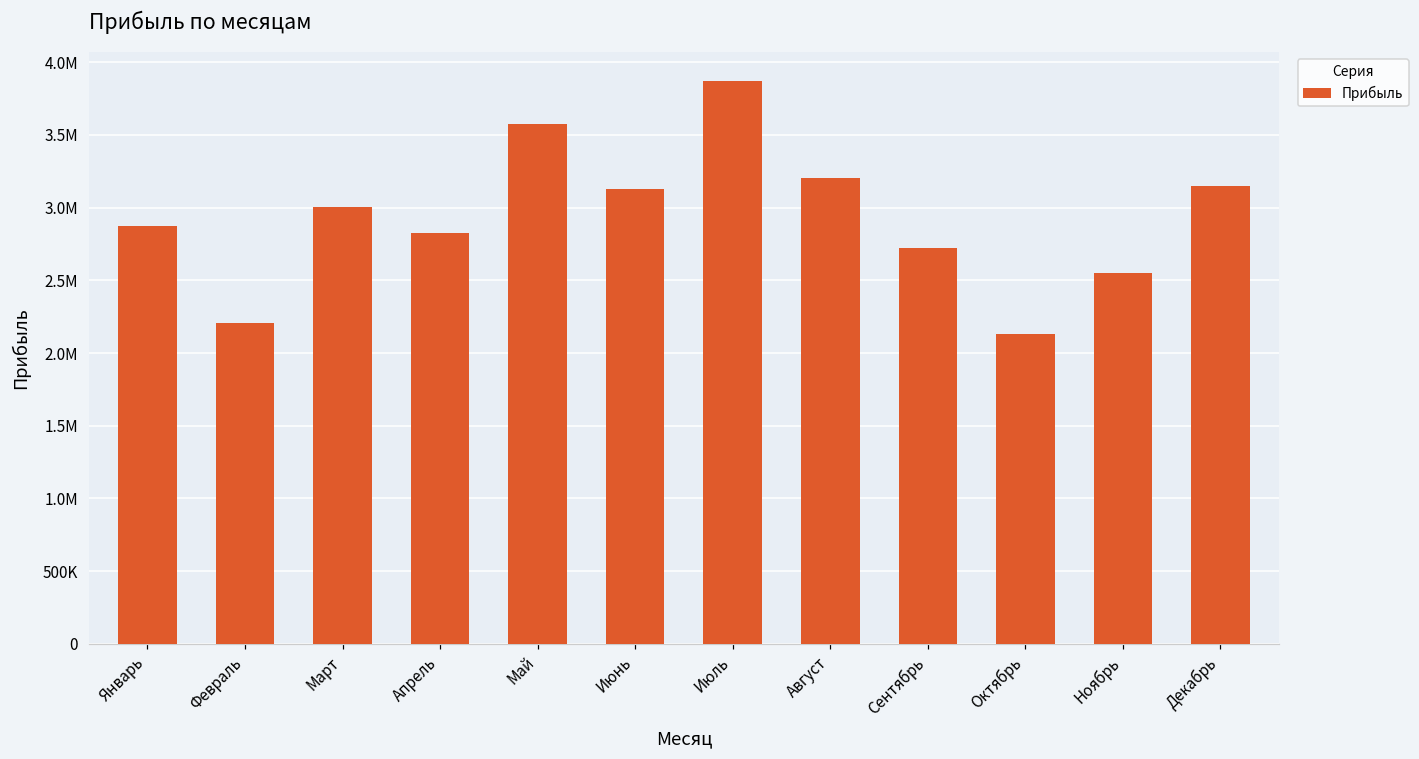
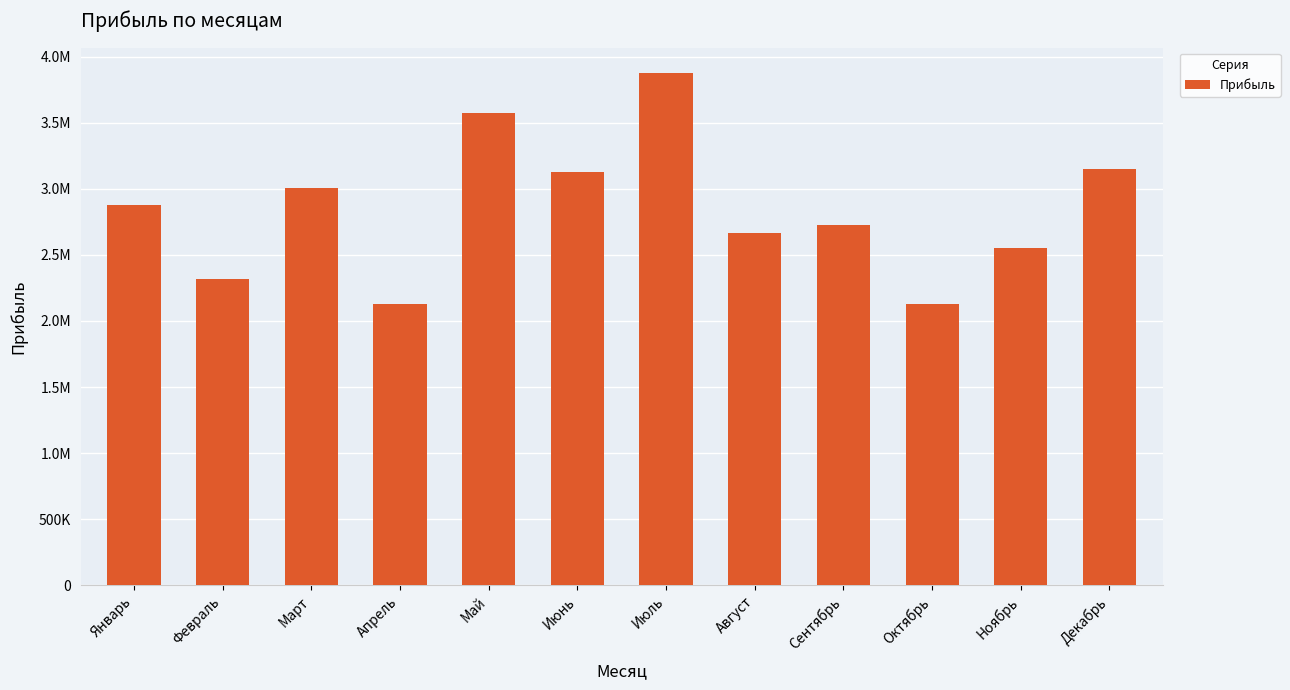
Февраль: 2210000 -> 2320000
Апрель: 2830000 -> 2130000
Август: 3210000 -> 2670000
